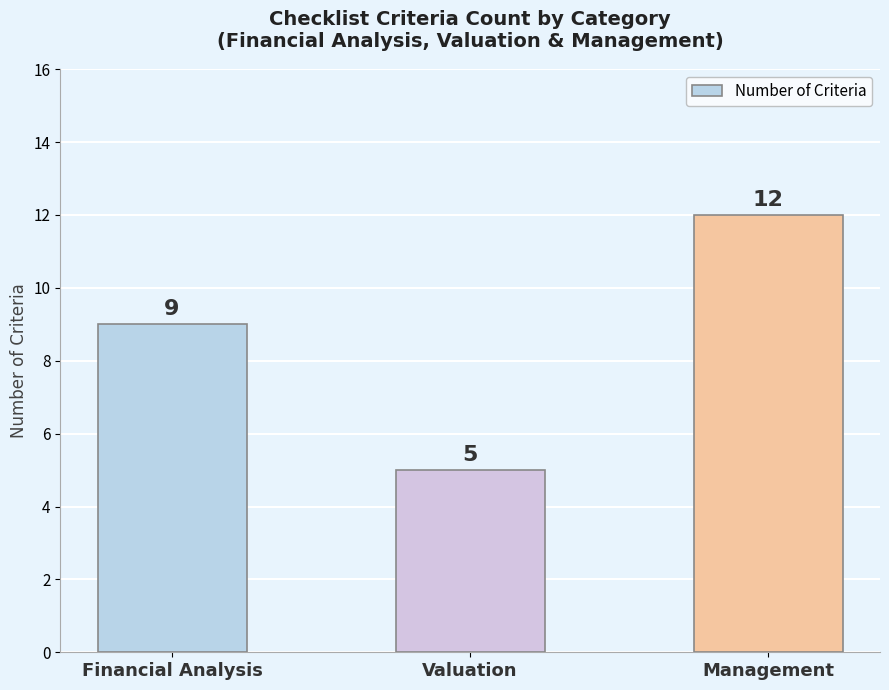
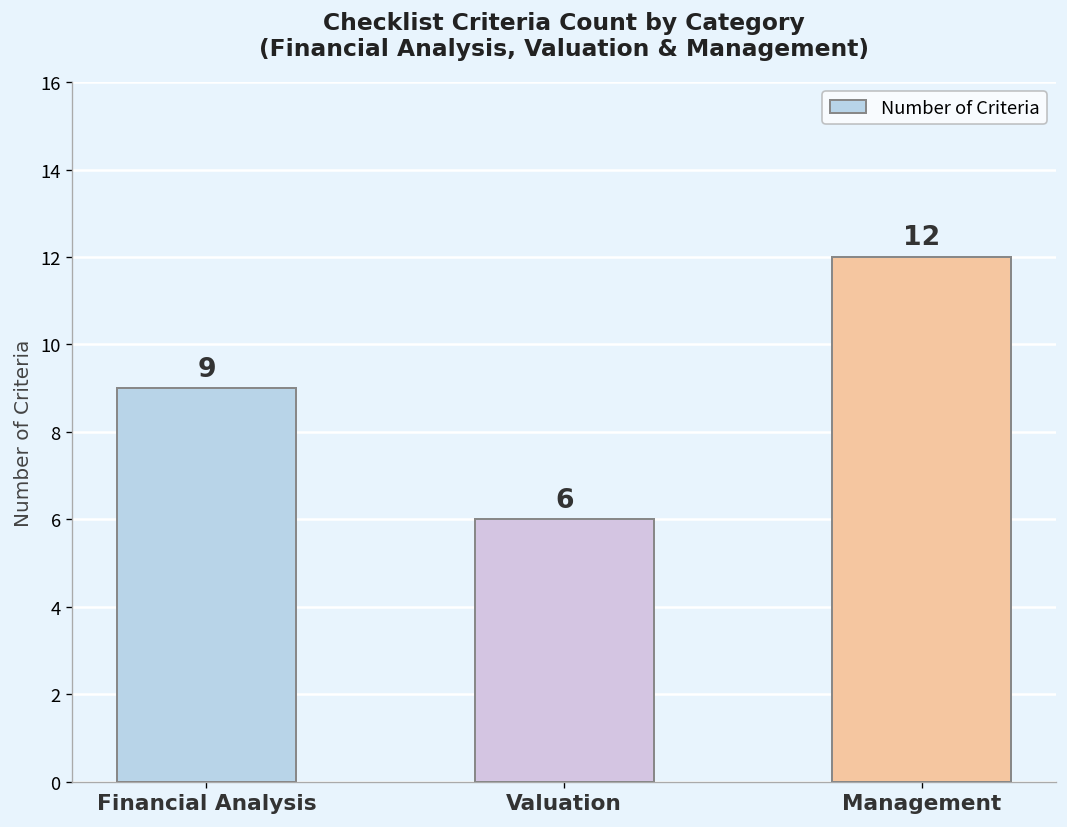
Valuation: 5 -> 6
